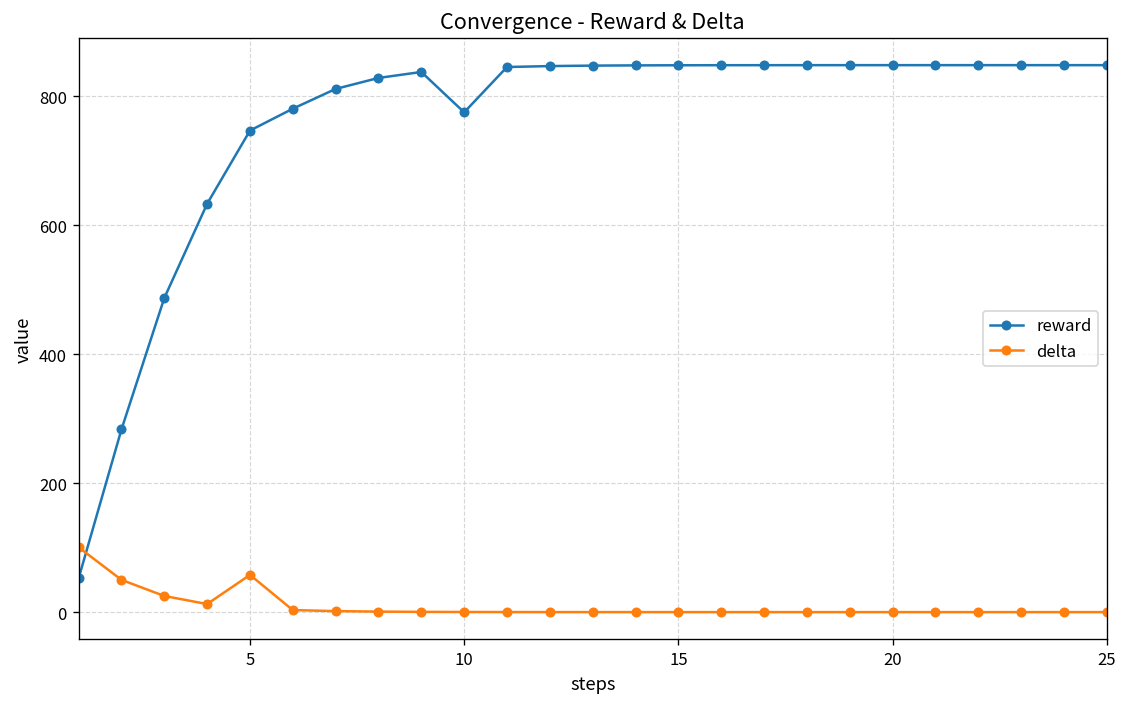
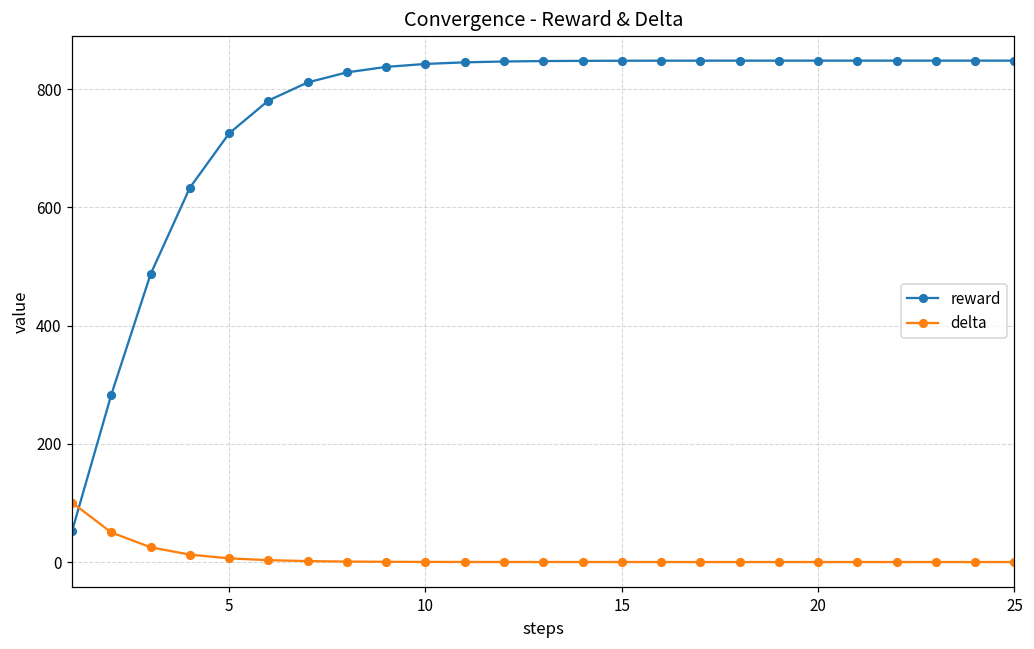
reward, 5: 750 -> 730
delta, 5: 60 -> 10
reward, 10: 770 -> 840
